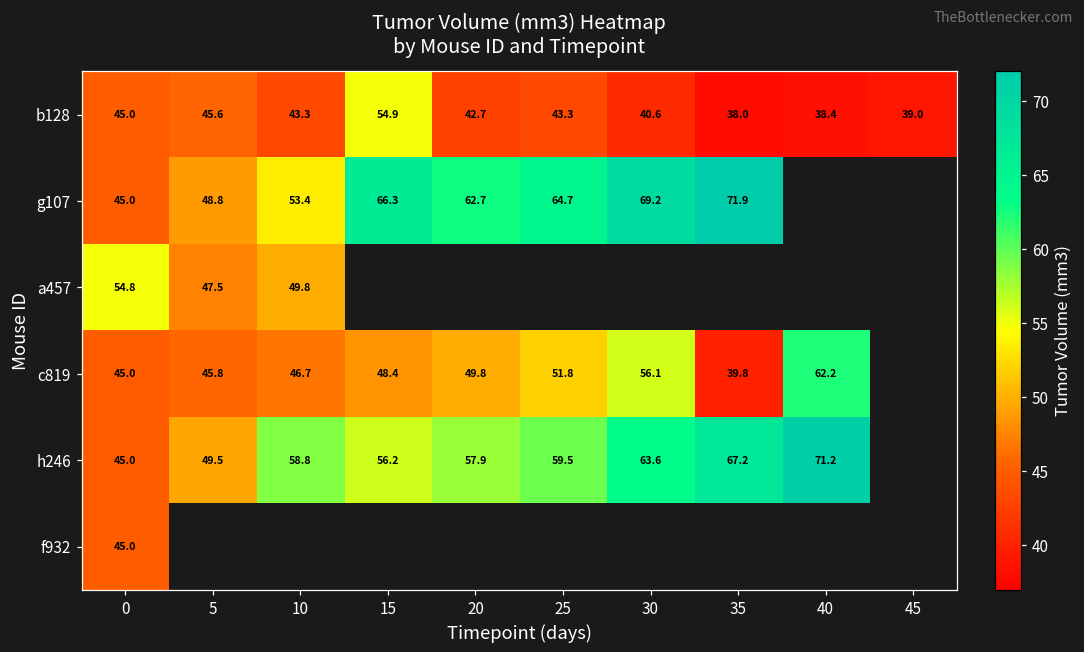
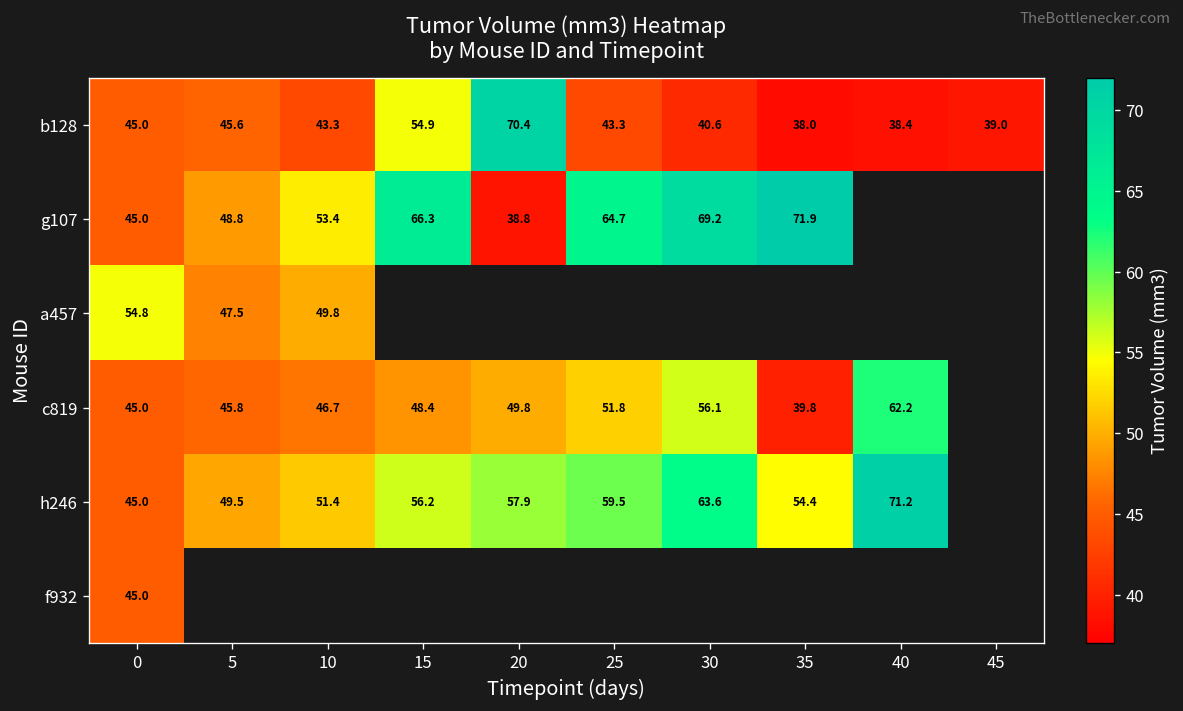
b128, 20: 42.7 -> 70.4
g107, 20: 62.7 -> 38.8
h246, 10: 58.8 -> 51.4
h246, 35: 67.2 -> 54.4
